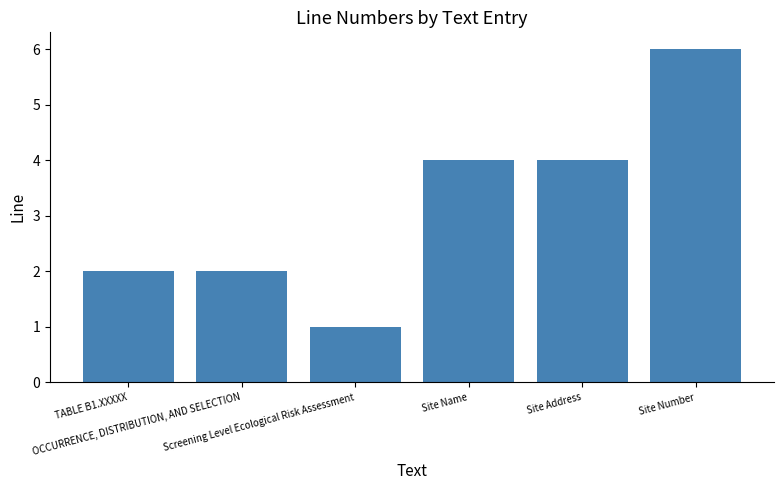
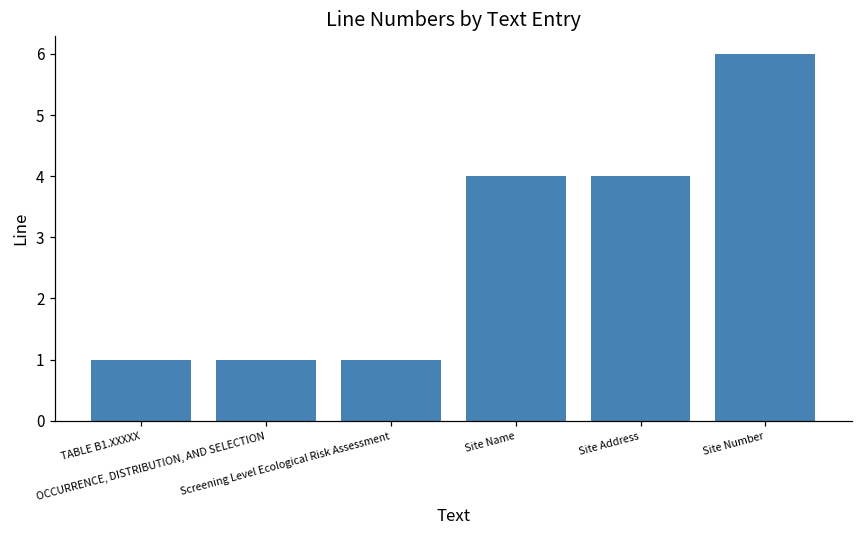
TABLE B1.XXXXX: 2 -> 1
OCCURRENCE, DISTRIBUTION, AND SELECTION: 2 -> 1
